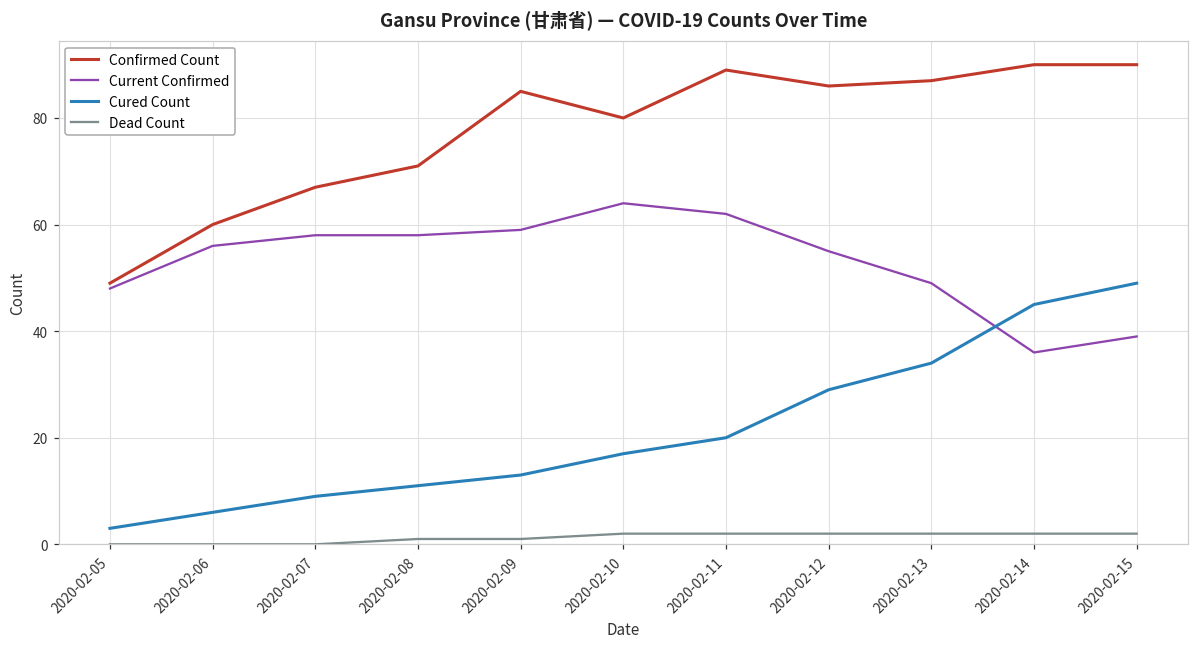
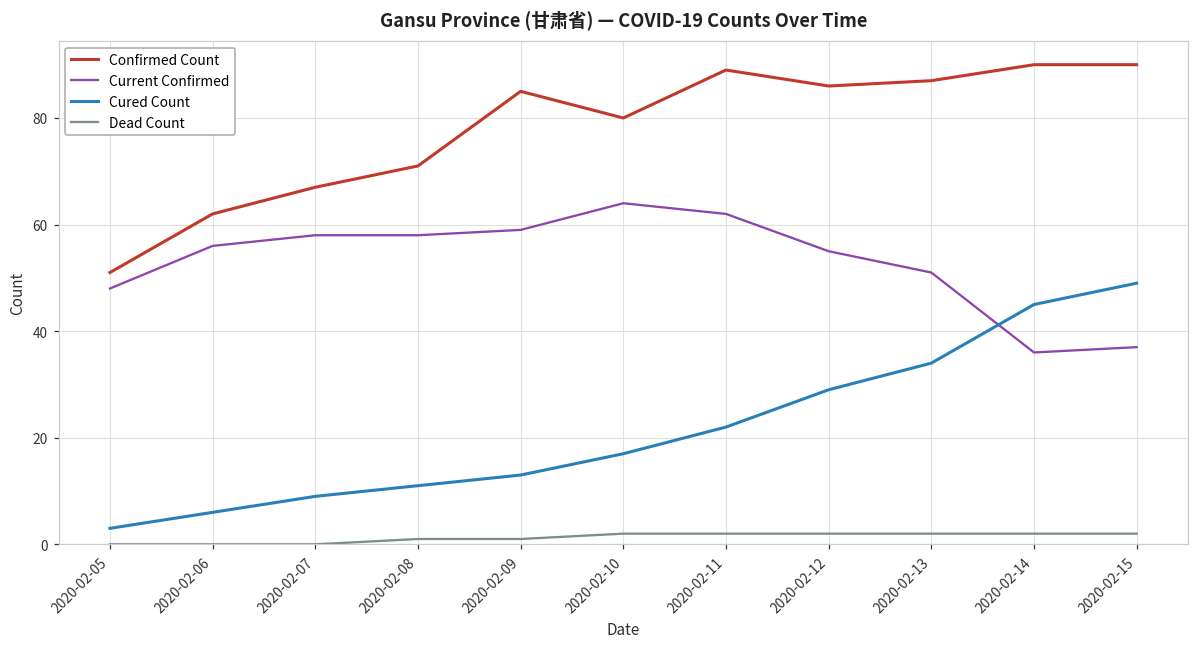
Confirmed Count, 2020-02-05: 49 -> 51
Confirmed Count, 2020-02-06: 60 -> 62
Cured Count, 2020-02-11: 20 -> 22
Current Confirmed, 2020-02-13: 49 -> 51
Current Confirmed, 2020-02-15: 39 -> 37
